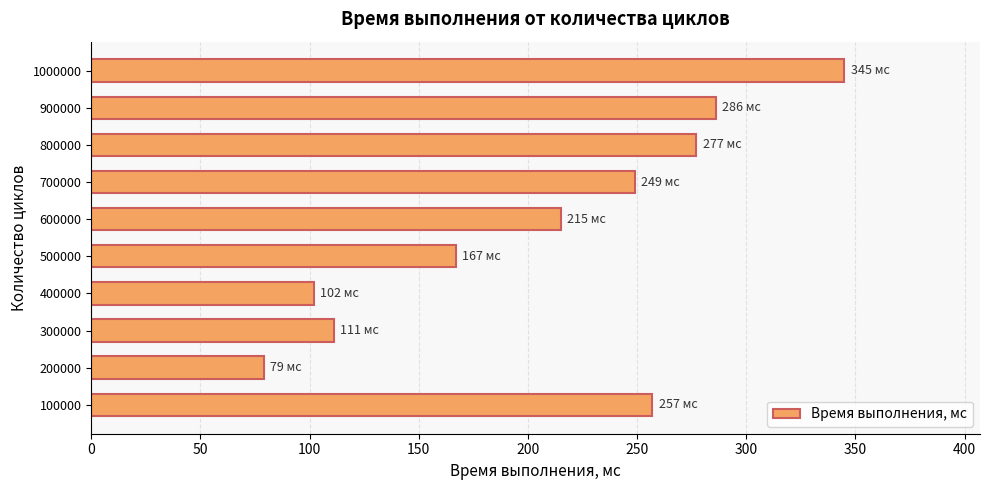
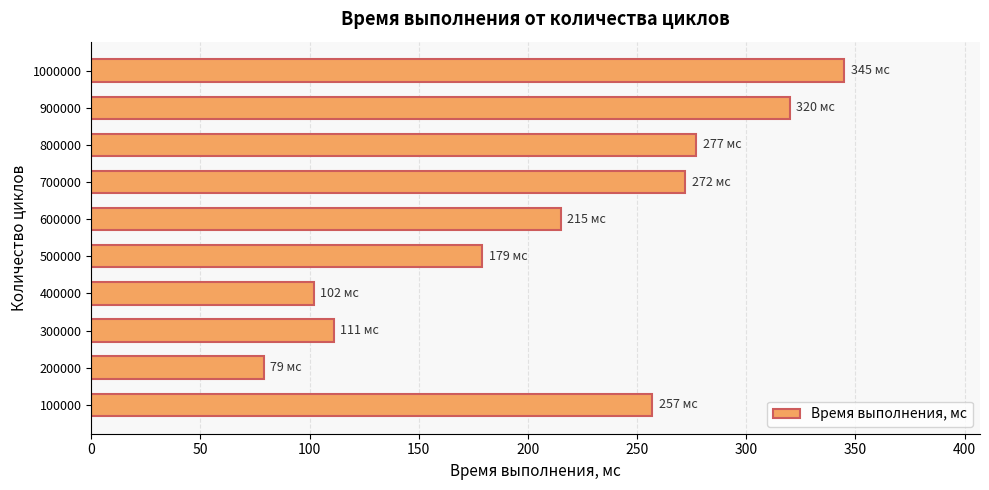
900000: 286 -> 320
700000: 249 -> 272
500000: 167 -> 179
